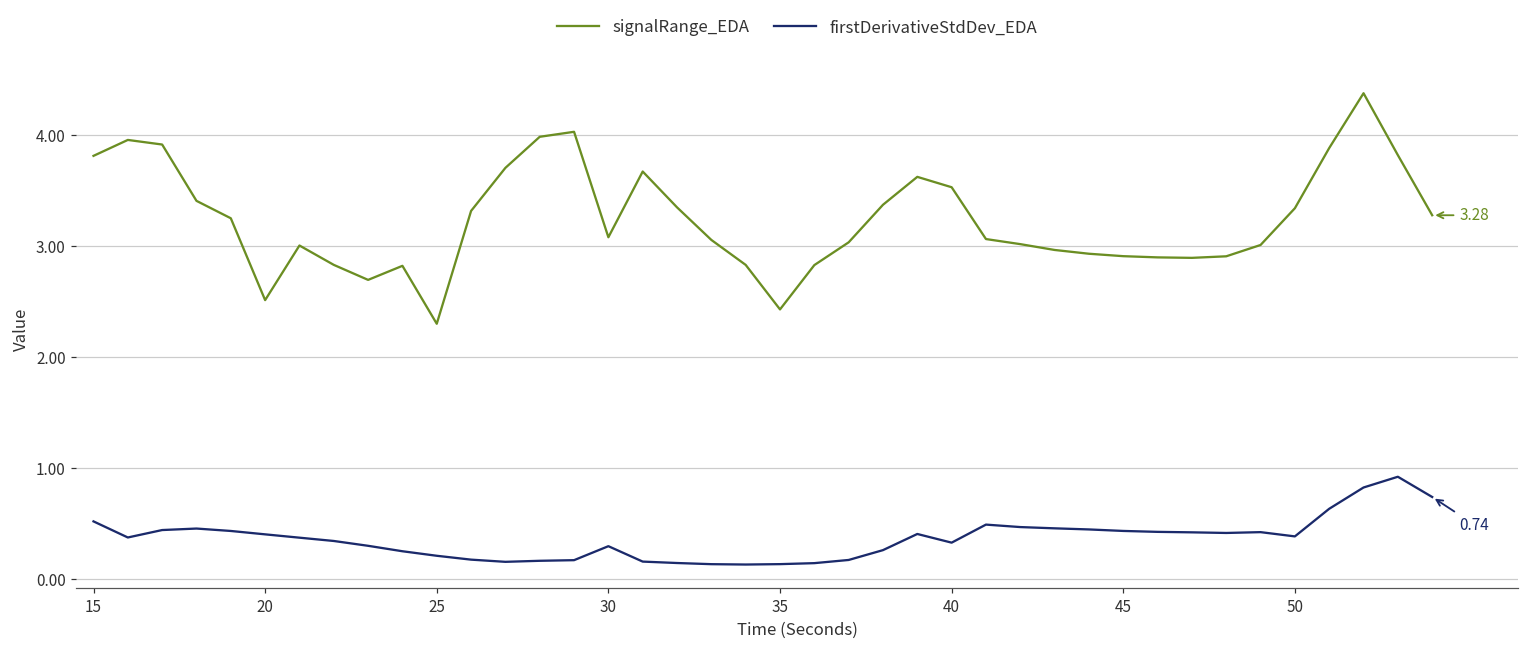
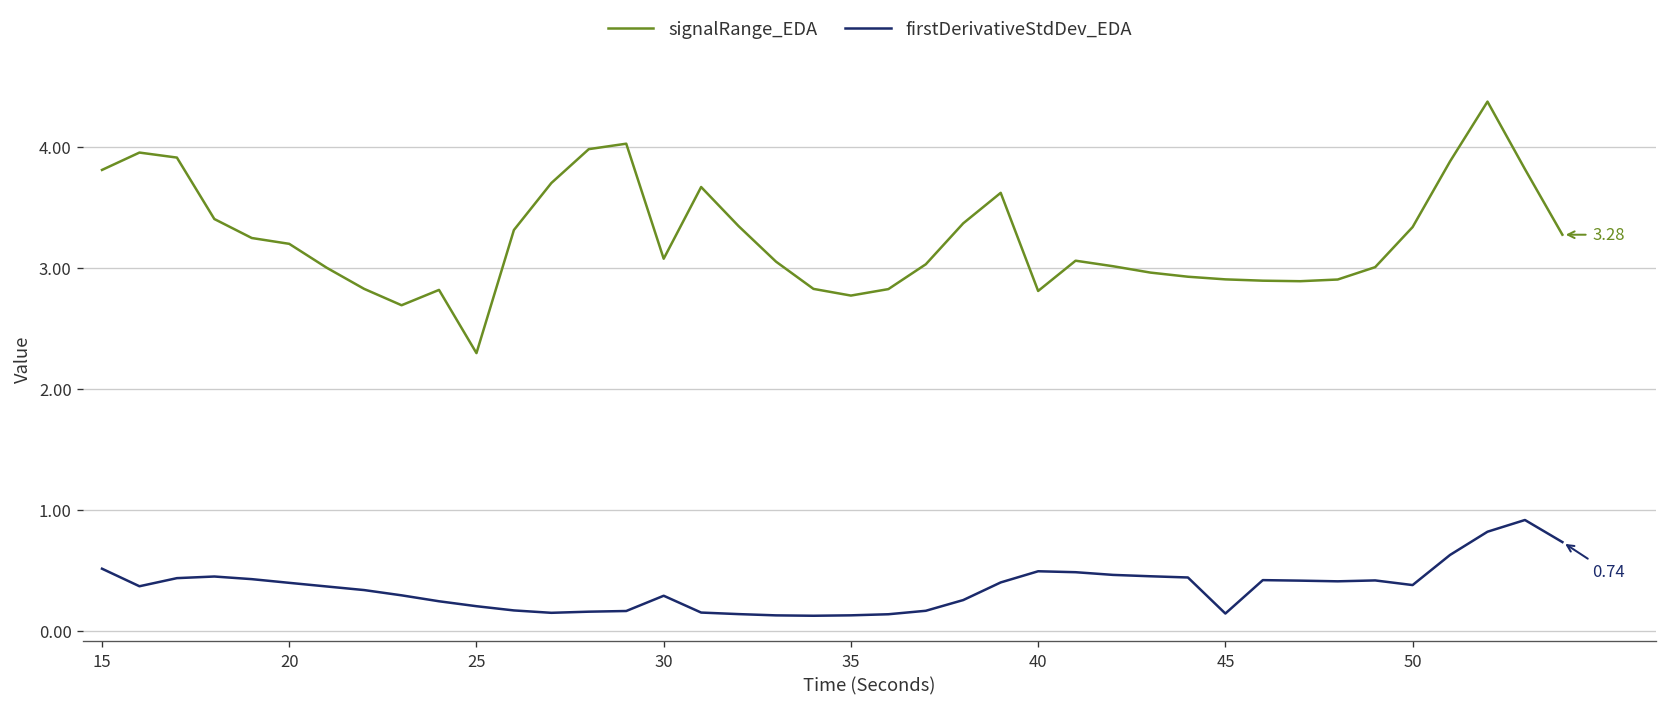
signalRange_EDA, 20: 2.51 -> 3.20
signalRange_EDA, 35: 2.43 -> 2.77
signalRange_EDA, 40: 3.53 -> 2.81
firstDerivativeStdDev_EDA, 40: 0.33 -> 0.50
firstDerivativeStdDev_EDA, 45: 0.43 -> 0.15
